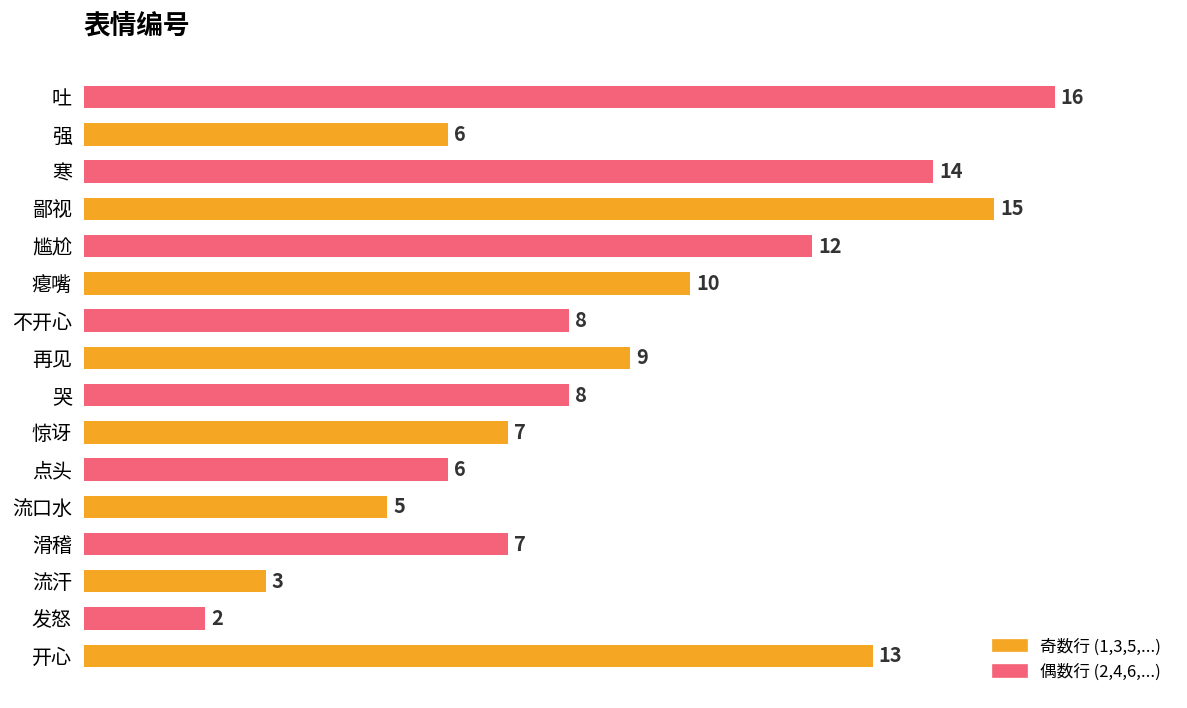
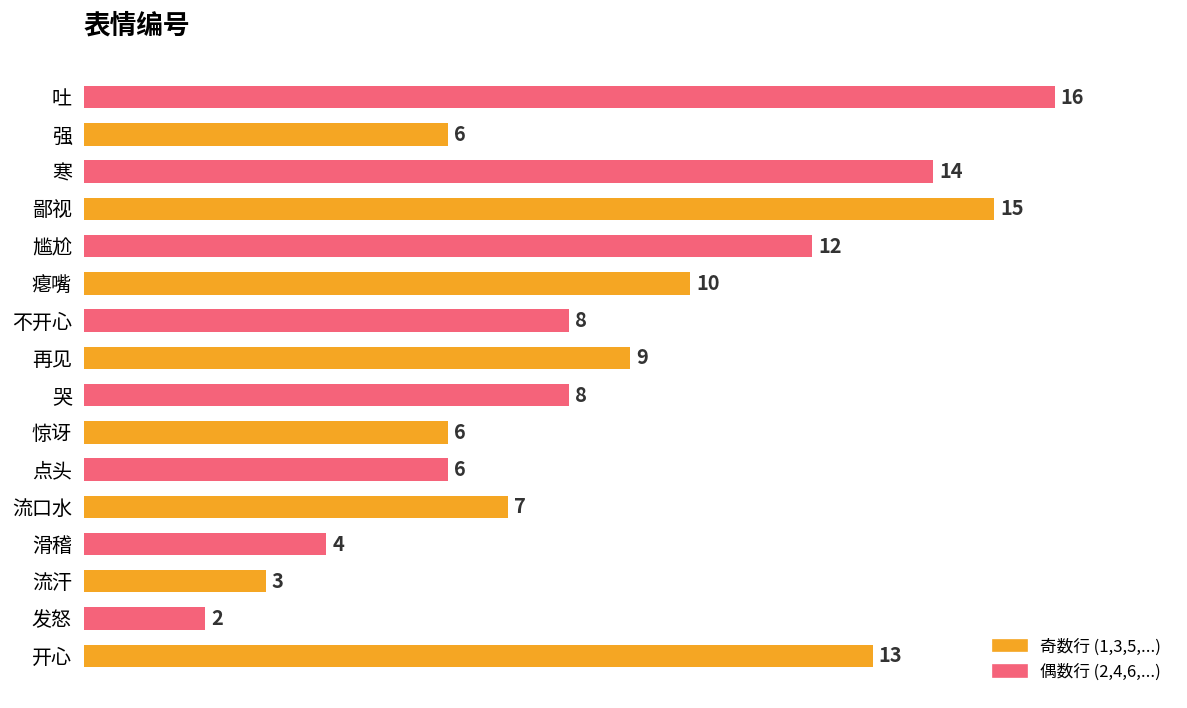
惊讶: 7 -> 6
流口水: 5 -> 7
滑稽: 7 -> 4
